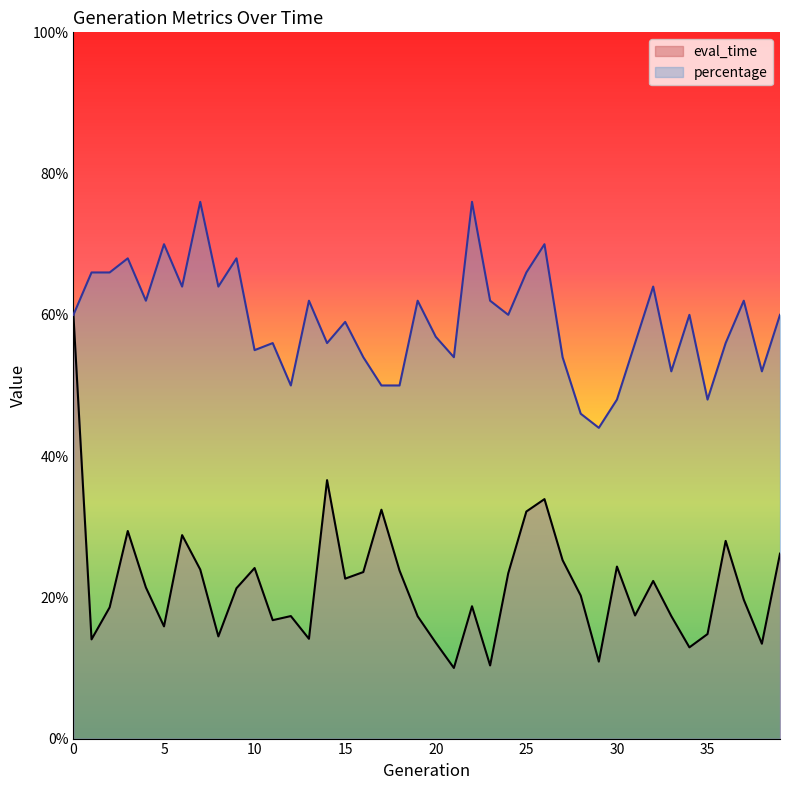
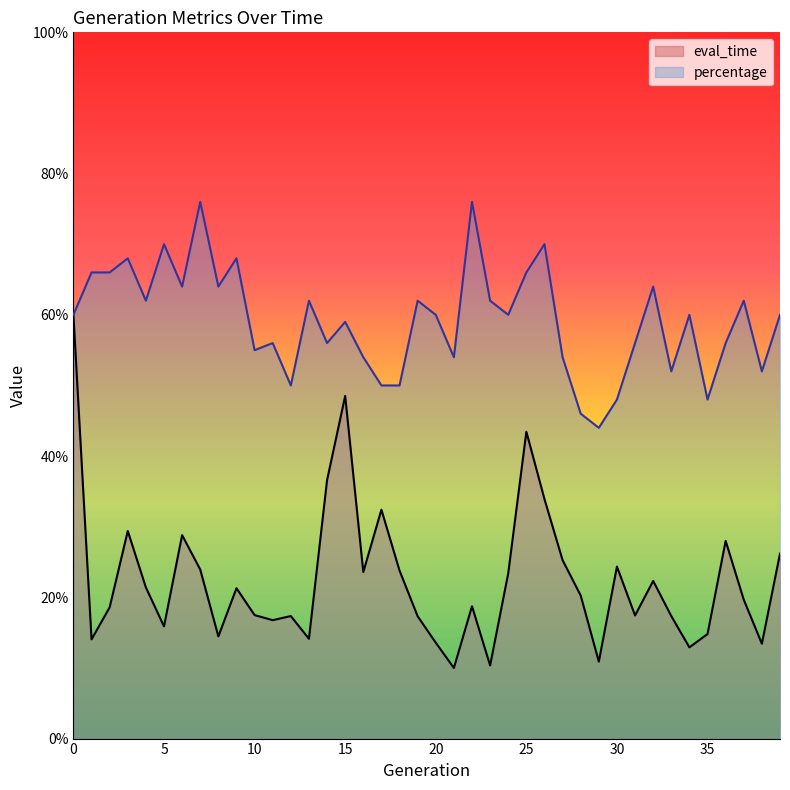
eval_time, 10: 24% -> 17%
eval_time, 15: 23% -> 49%
percentage, 20: 57% -> 60%
eval_time, 25: 32% -> 43%
